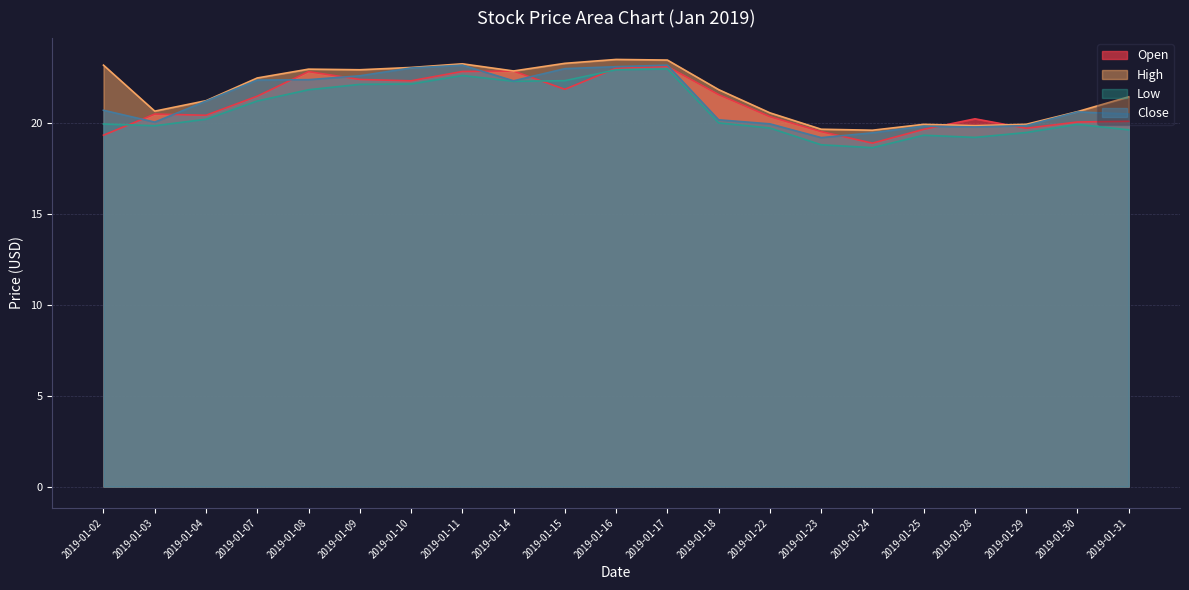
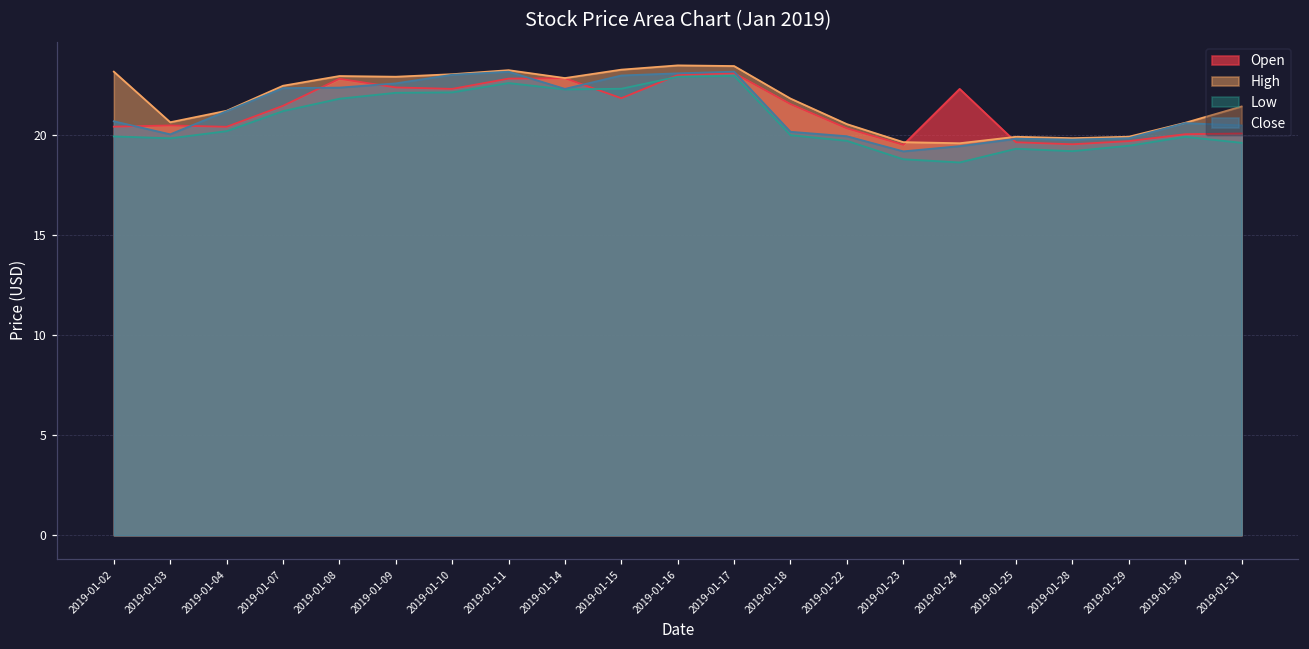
Open, 2019-01-02: 19.3 -> 20.4
Open, 2019-01-24: 18.9 -> 22.3
Open, 2019-01-28: 20.2 -> 19.5
